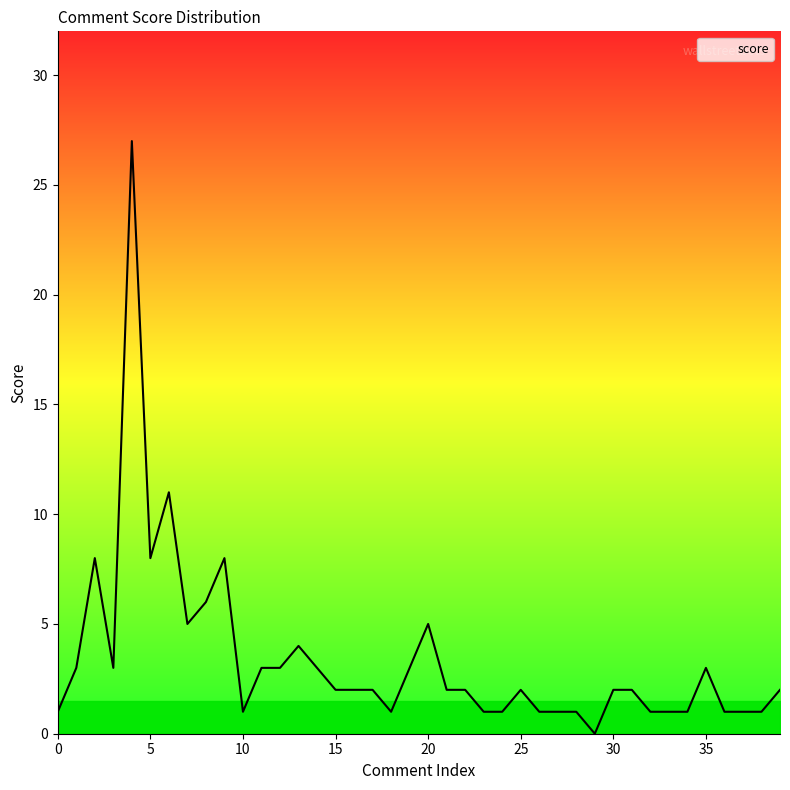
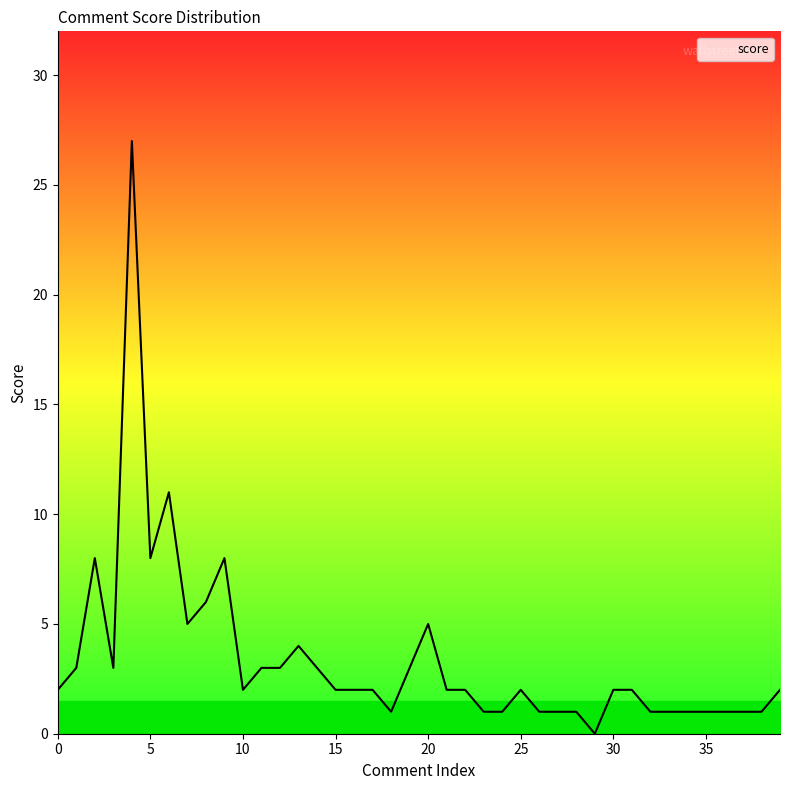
score, 0: 1 -> 2
score, 10: 1 -> 2
score, 35: 3 -> 1
